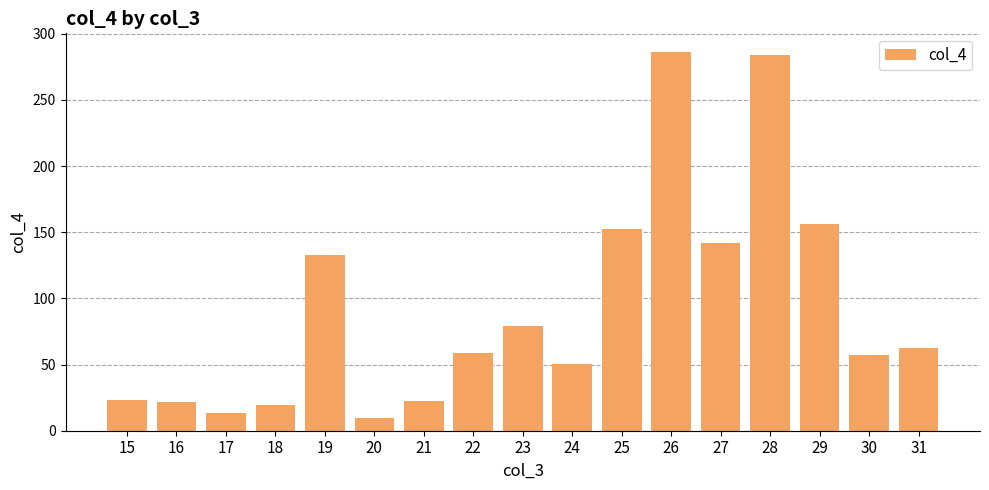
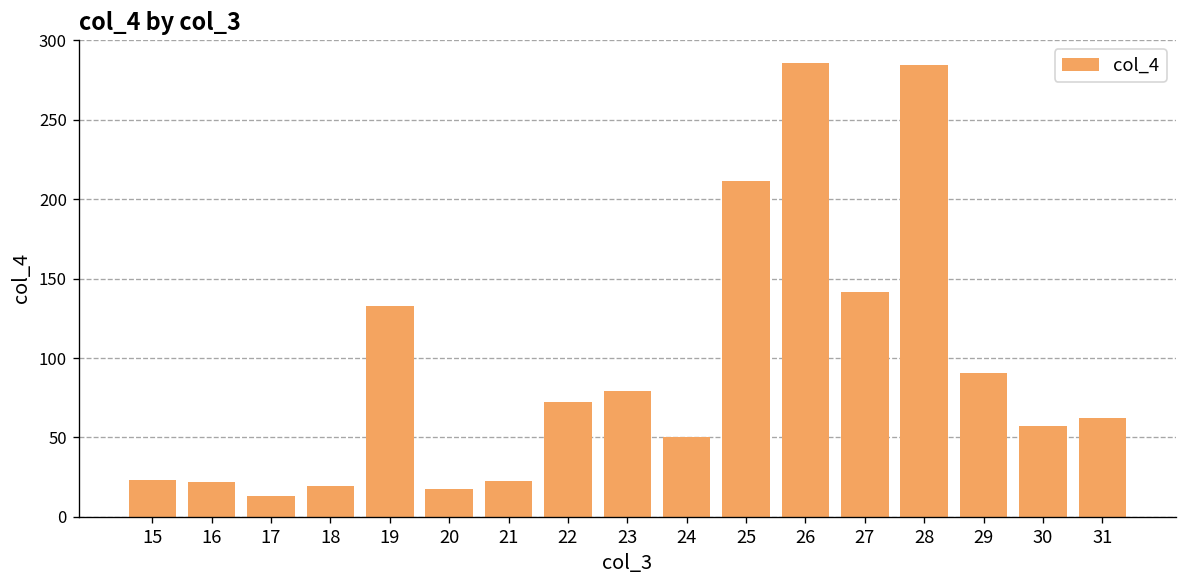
20: 10 -> 18
22: 59 -> 72
25: 152 -> 212
29: 156 -> 90
